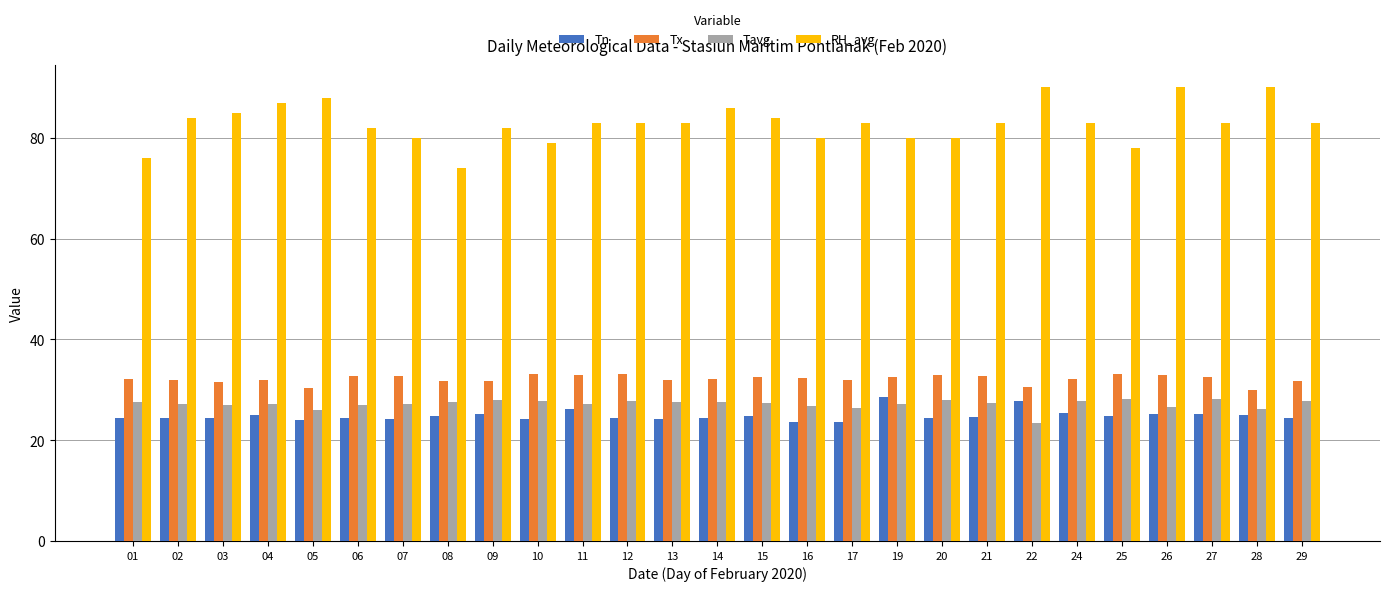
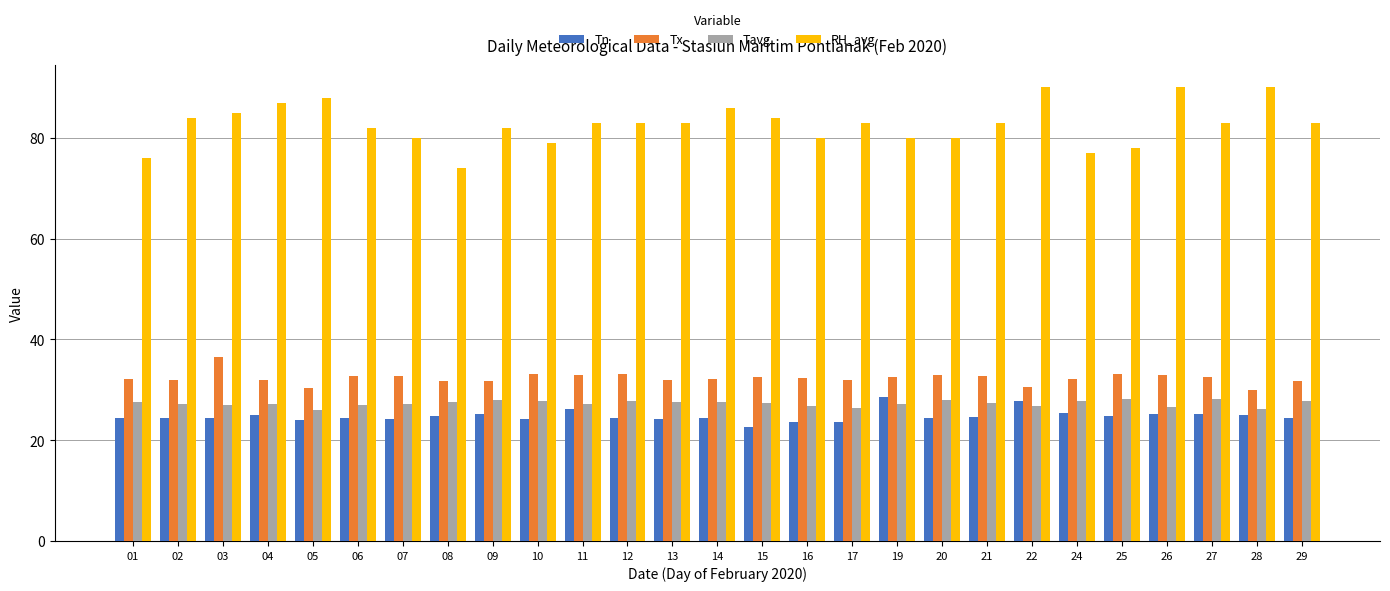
Tx, 03: 32 -> 37
Tn, 15: 25 -> 23
Tavg, 22: 24 -> 27
RH_avg, 24: 83 -> 77
